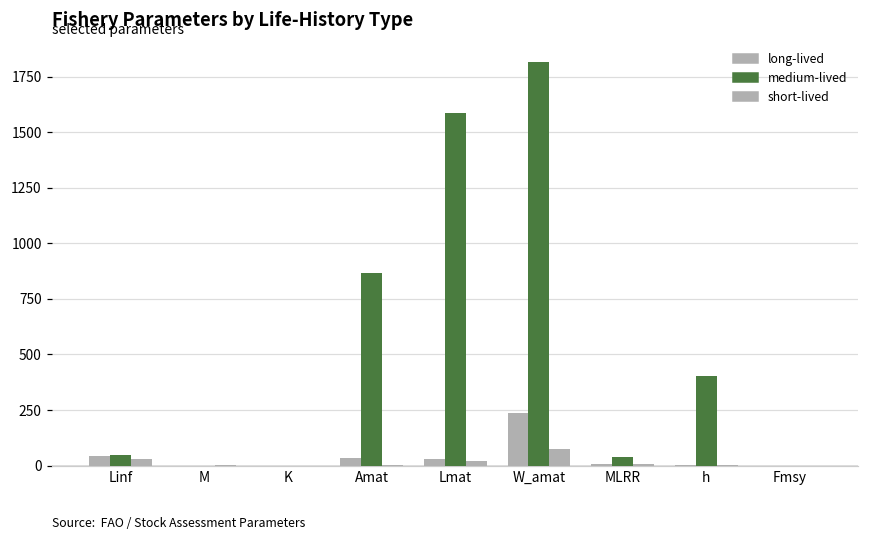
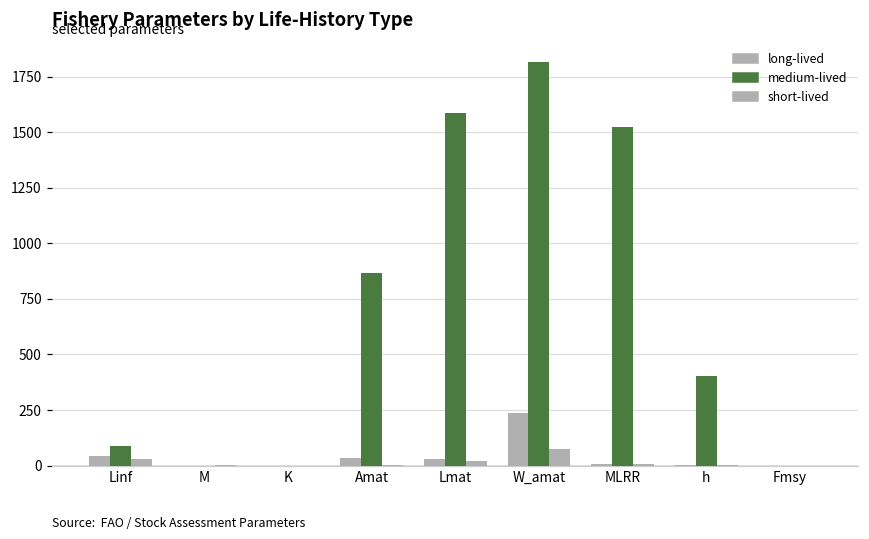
medium-lived, Linf: 50 -> 90
medium-lived, MLRR: 40 -> 1520
